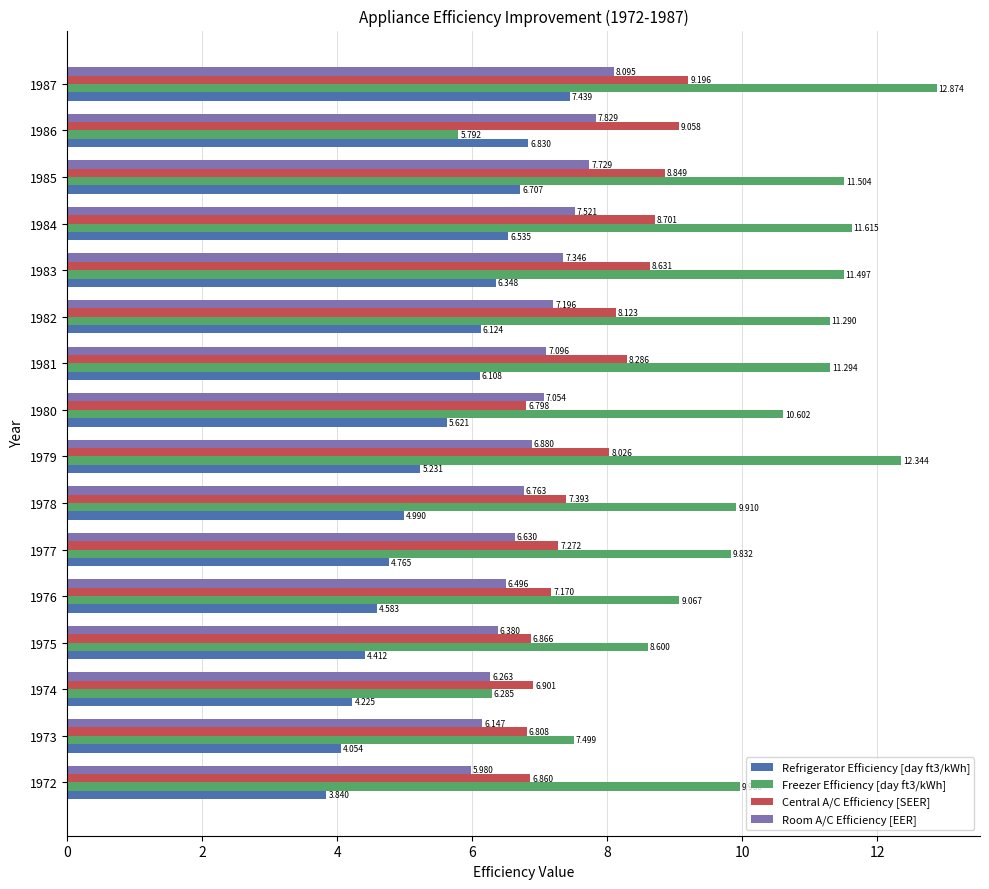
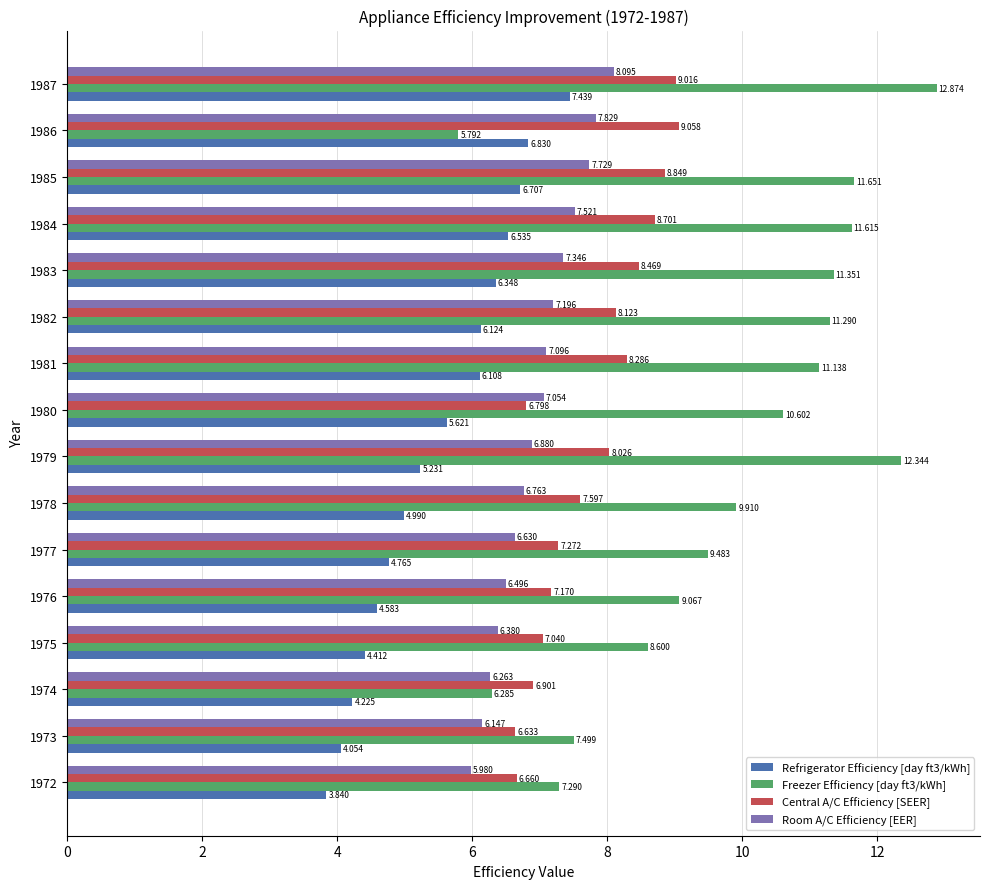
Central A/C Efficiency [SEER], 1987: 9.196 -> 9.016
Freezer Efficiency [day ft3/kWh], 1985: 11.504 -> 11.651
Central A/C Efficiency [SEER], 1983: 8.631 -> 8.469
Freezer Efficiency [day ft3/kWh], 1983: 11.497 -> 11.351
Freezer Efficiency [day ft3/kWh], 1981: 11.294 -> 11.138
Central A/C Efficiency [SEER], 1978: 7.393 -> 7.597
Freezer Efficiency [day ft3/kWh], 1977: 9.832 -> 9.483
Central A/C Efficiency [SEER], 1975: 6.866 -> 7.040
Central A/C Efficiency [SEER], 1973: 6.808 -> 6.633
Central A/C Efficiency [SEER], 1972: 6.860 -> 6.660
Freezer Efficiency [day ft3/kWh], 1972: 10.0 -> 7.3
